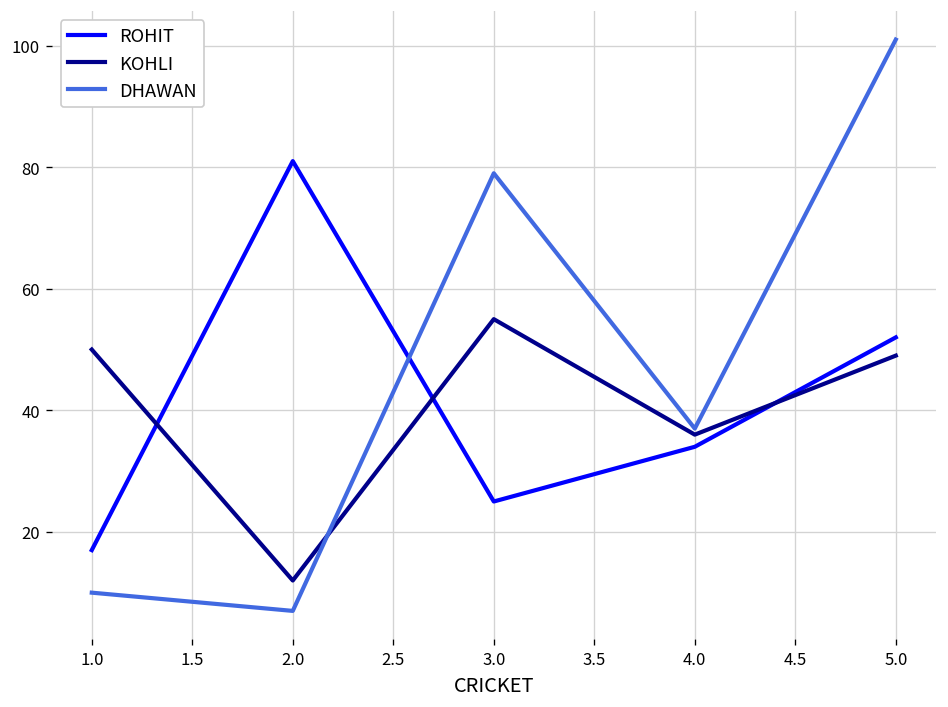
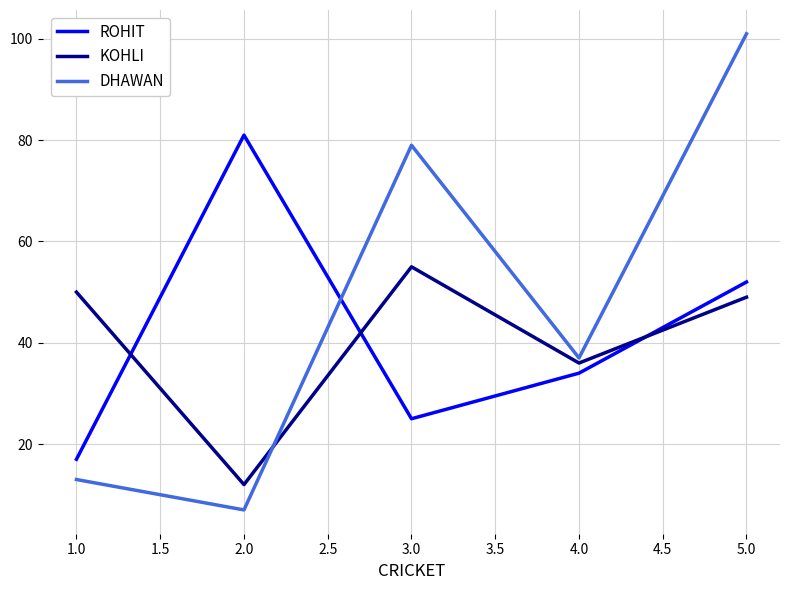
DHAWAN, 1.0: 10 -> 13
